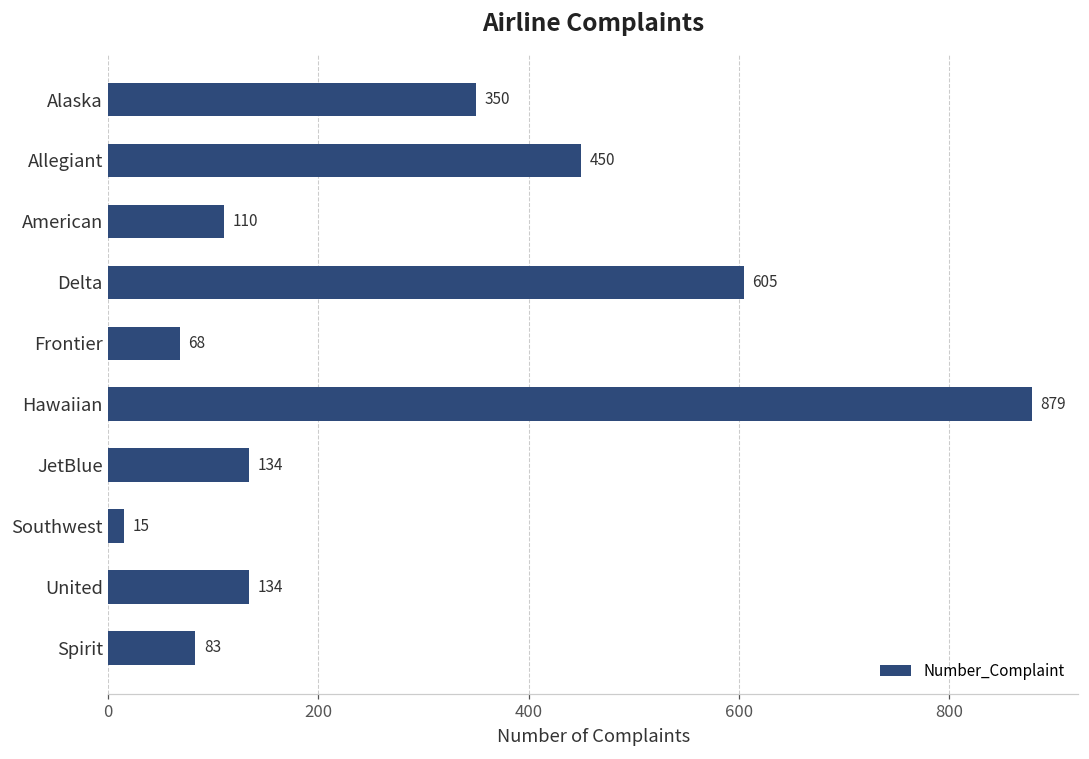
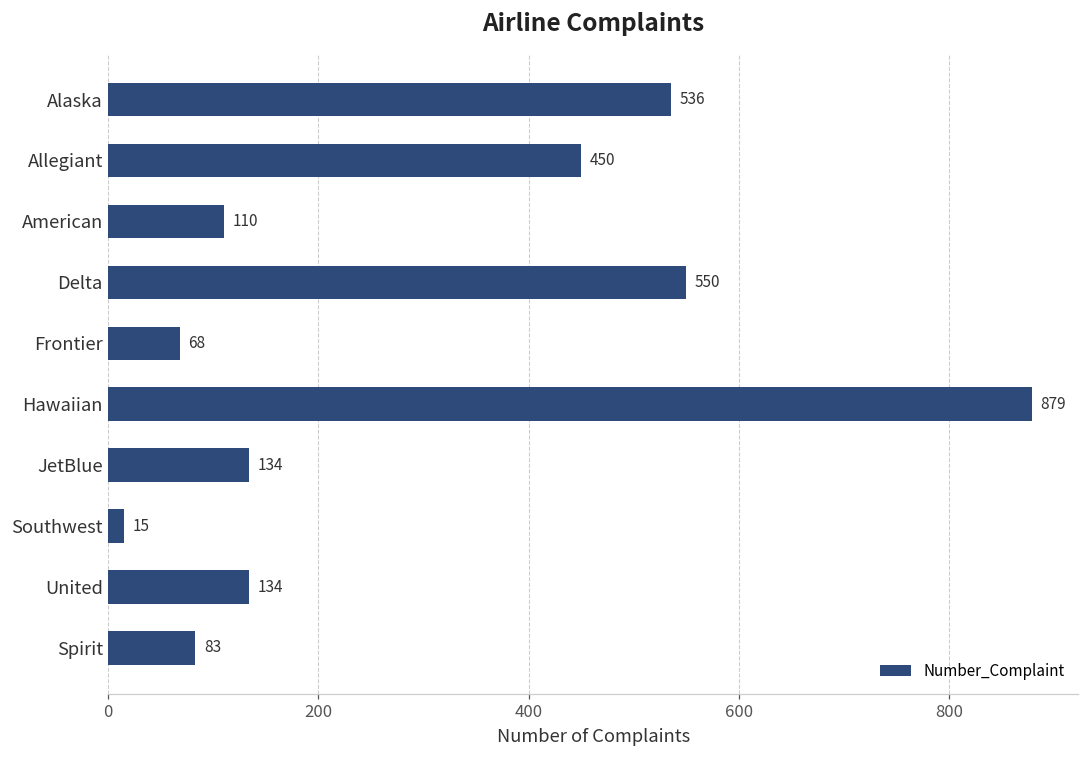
Alaska: 350 -> 536
Delta: 605 -> 550
